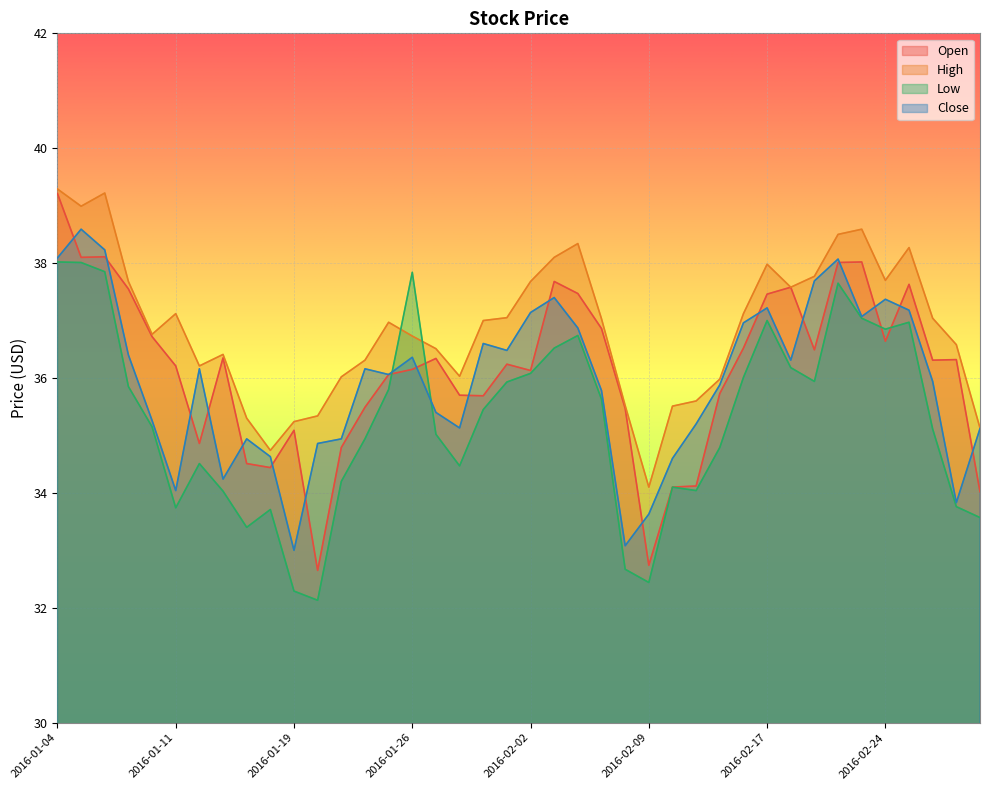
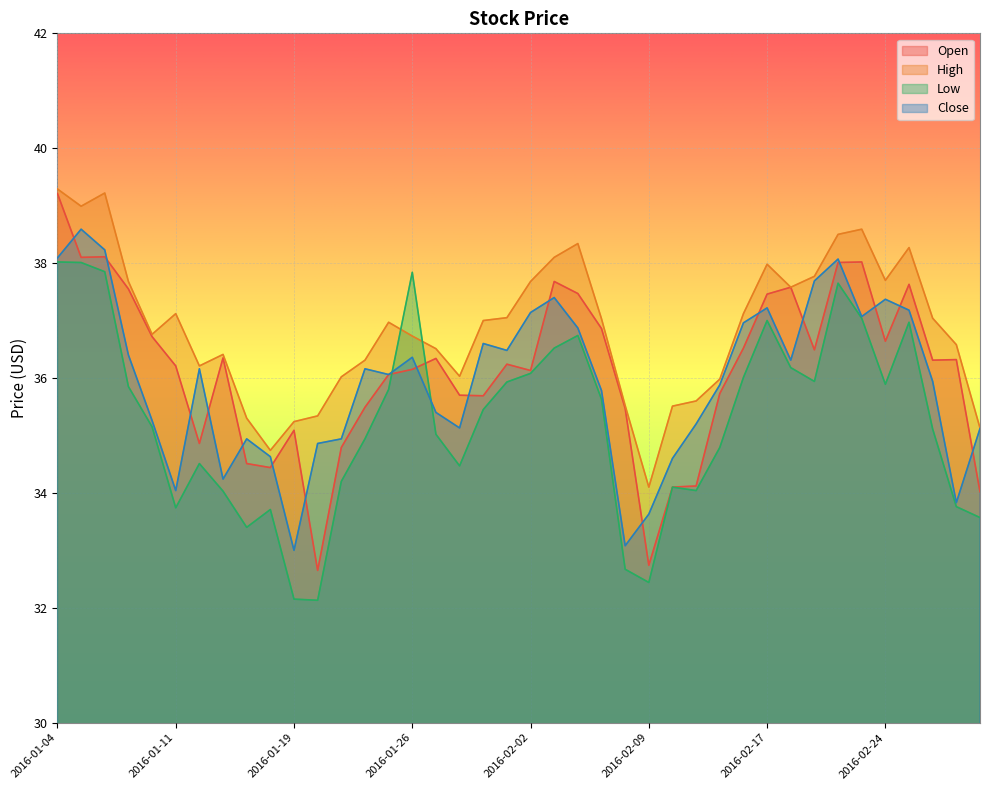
Low, 2016-01-19: 32.3 -> 32.2
Low, 2016-02-24: 36.9 -> 35.9
